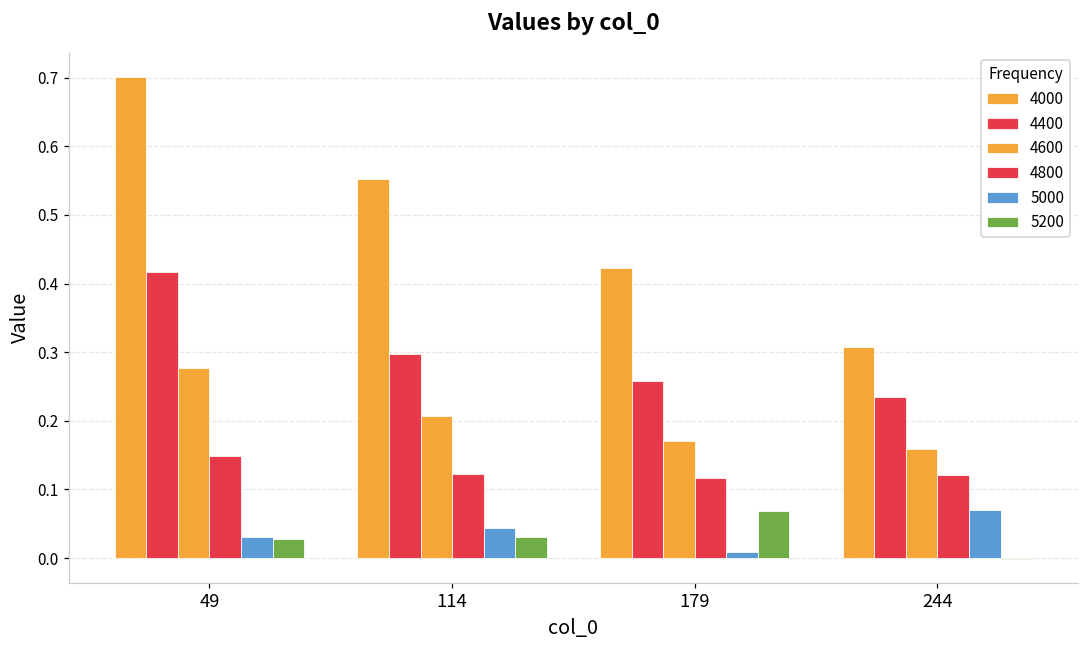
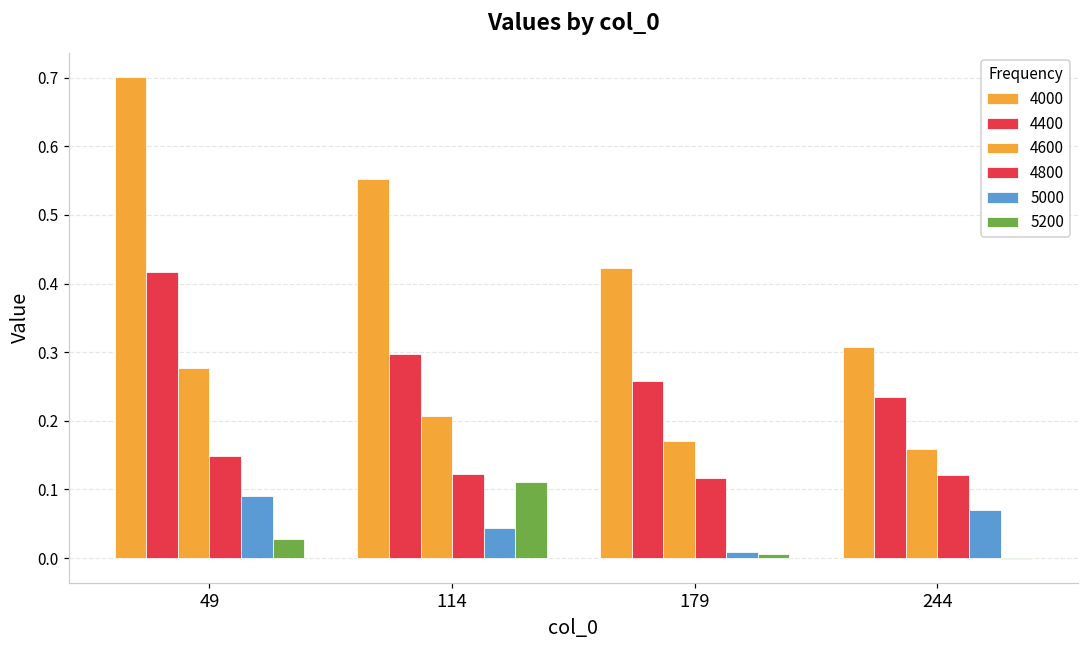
5000, 49: 0.03 -> 0.09
5200, 114: 0.03 -> 0.11
5200, 179: 0.07 -> 0.01
